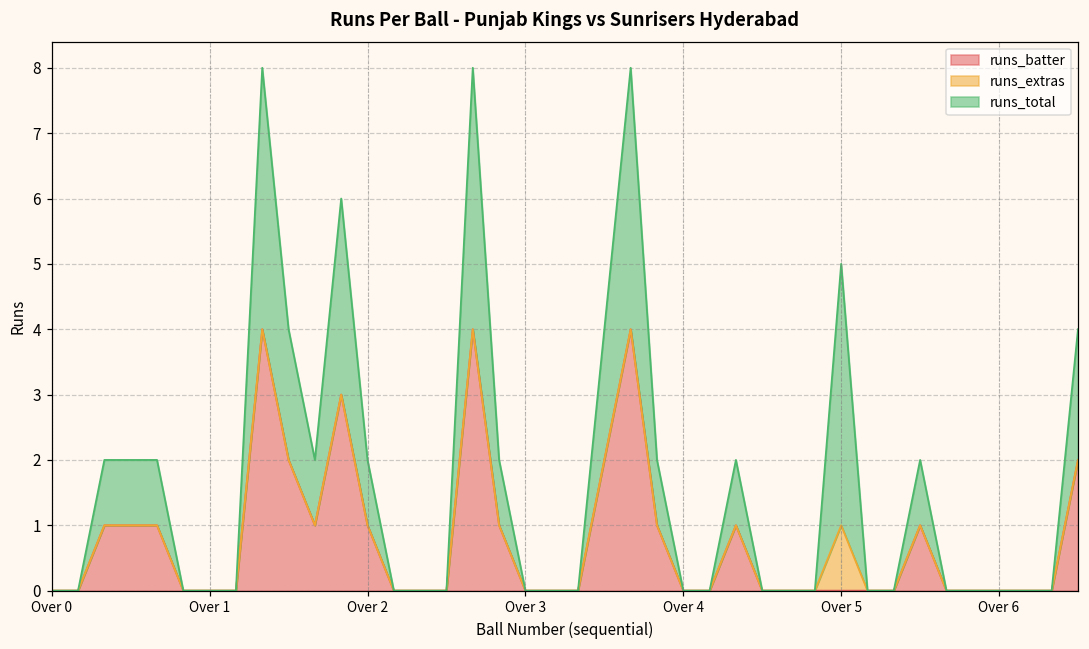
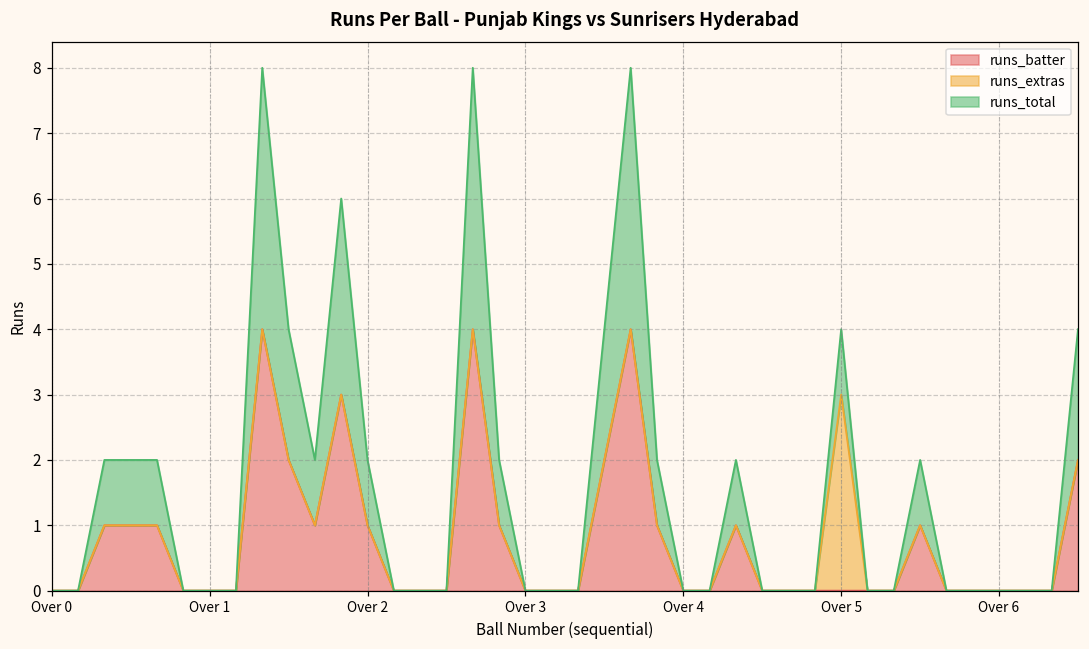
runs_extras, Over 5: 1 -> 3
runs_total, Over 5: 4 -> 1
